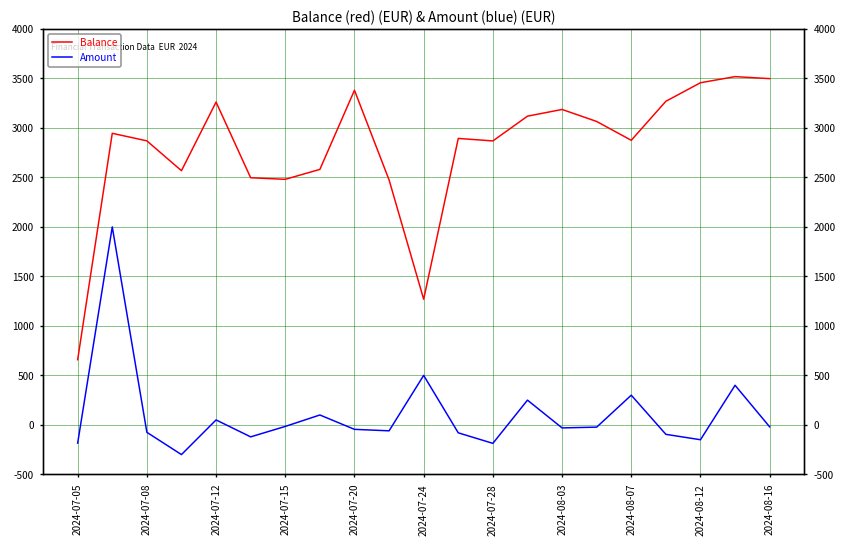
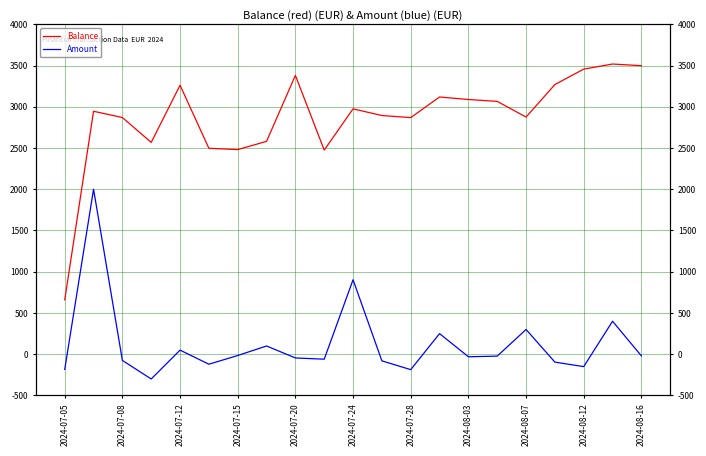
Balance, 2024-07-24: 1300 -> 3000
Amount, 2024-07-24: 500 -> 900
Balance, 2024-08-03: 3200 -> 3100
